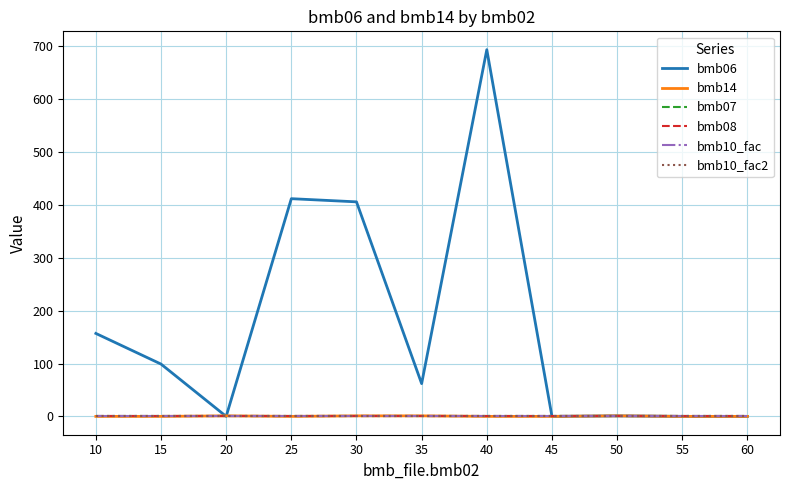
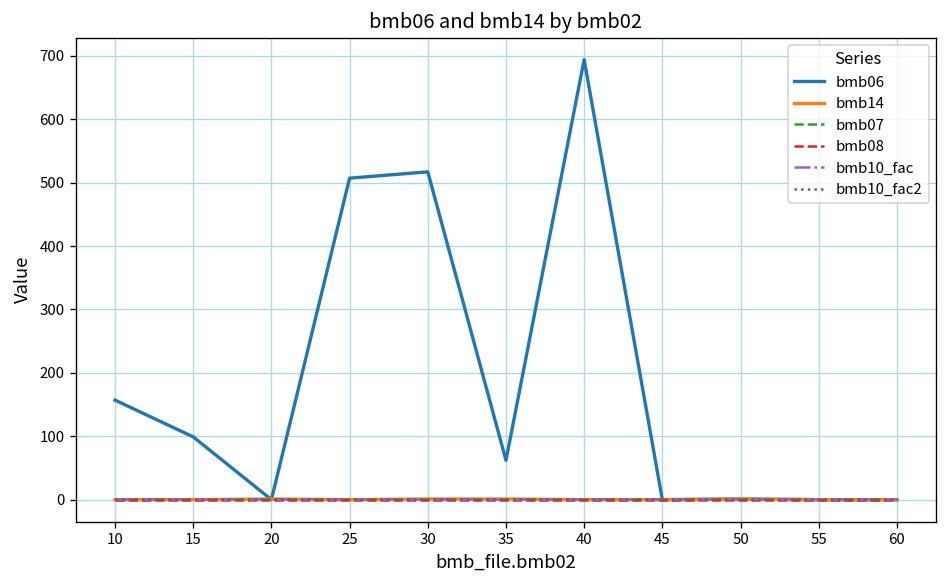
bmb06, 25: 410 -> 510
bmb06, 30: 410 -> 520
